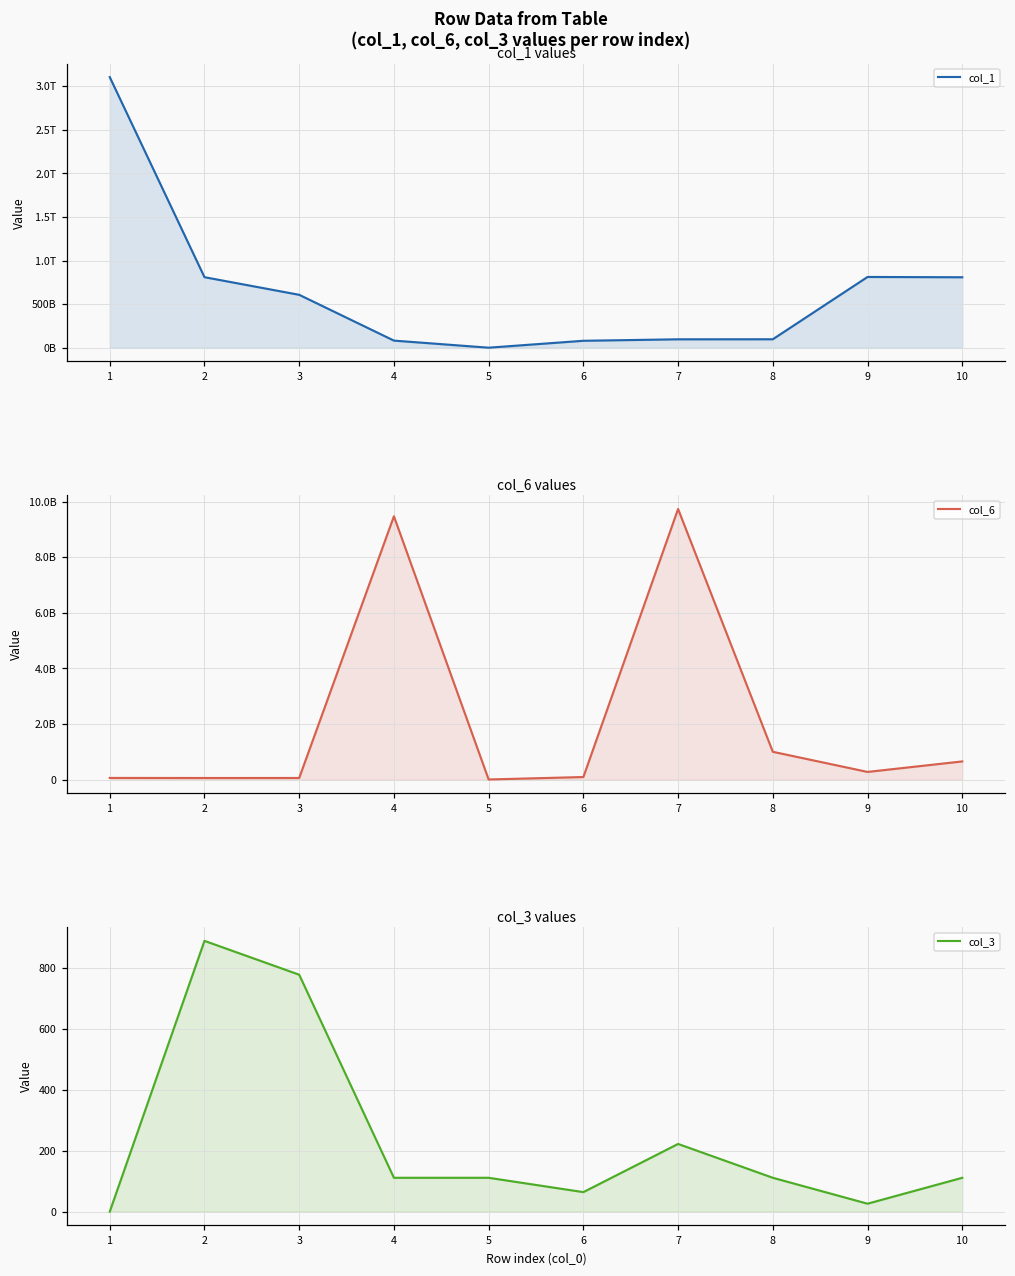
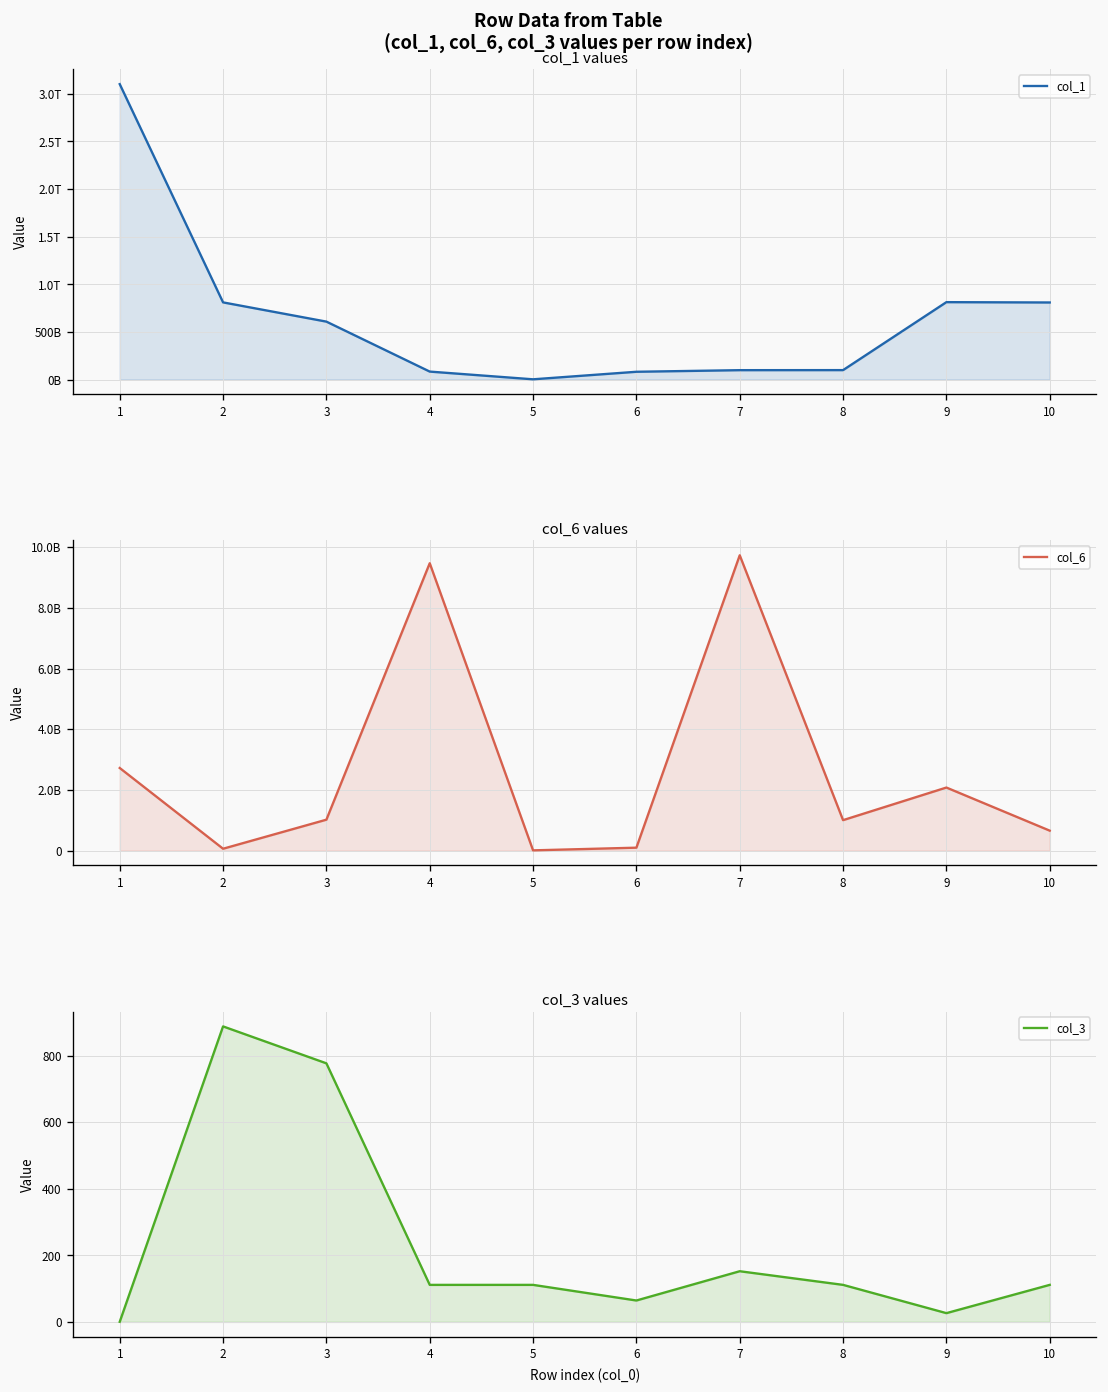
col_6 values, 1: 100000000 -> 2700000000
col_6 values, 3: 100000000 -> 1000000000
col_6 values, 9: 300000000 -> 2100000000
col_3 values, 7: 220 -> 150
